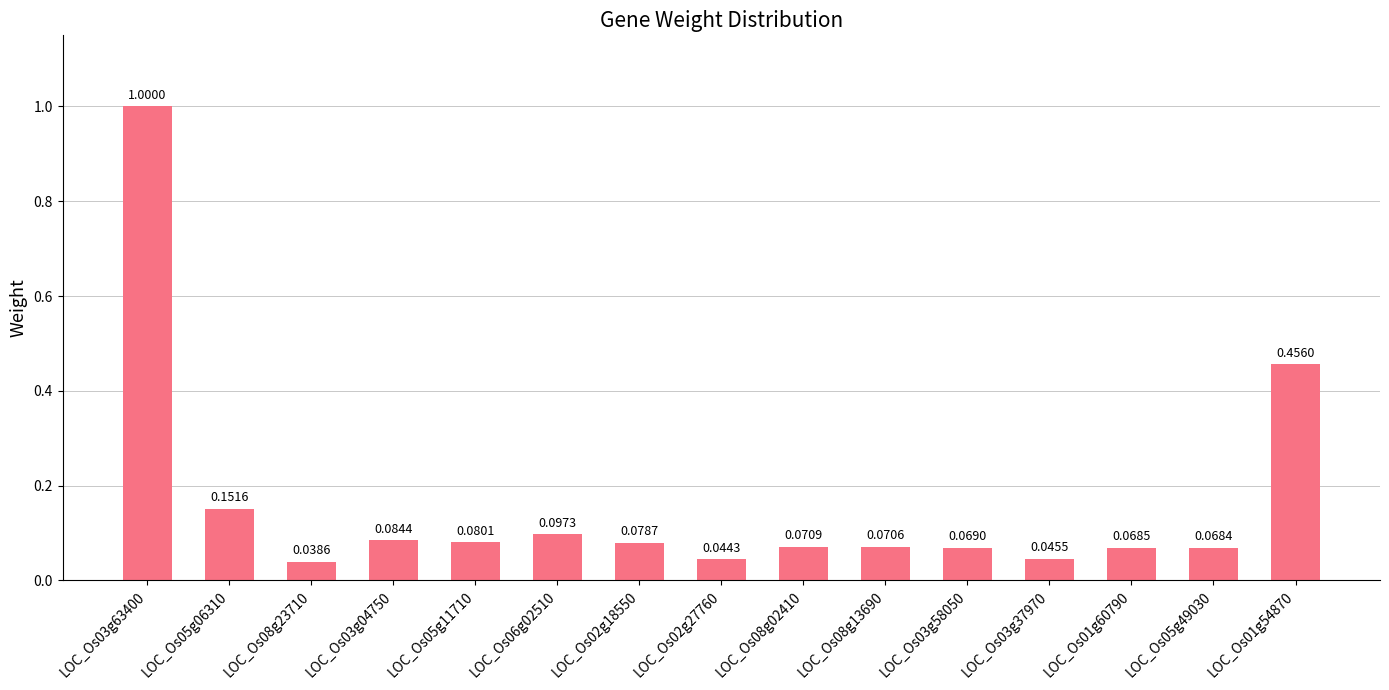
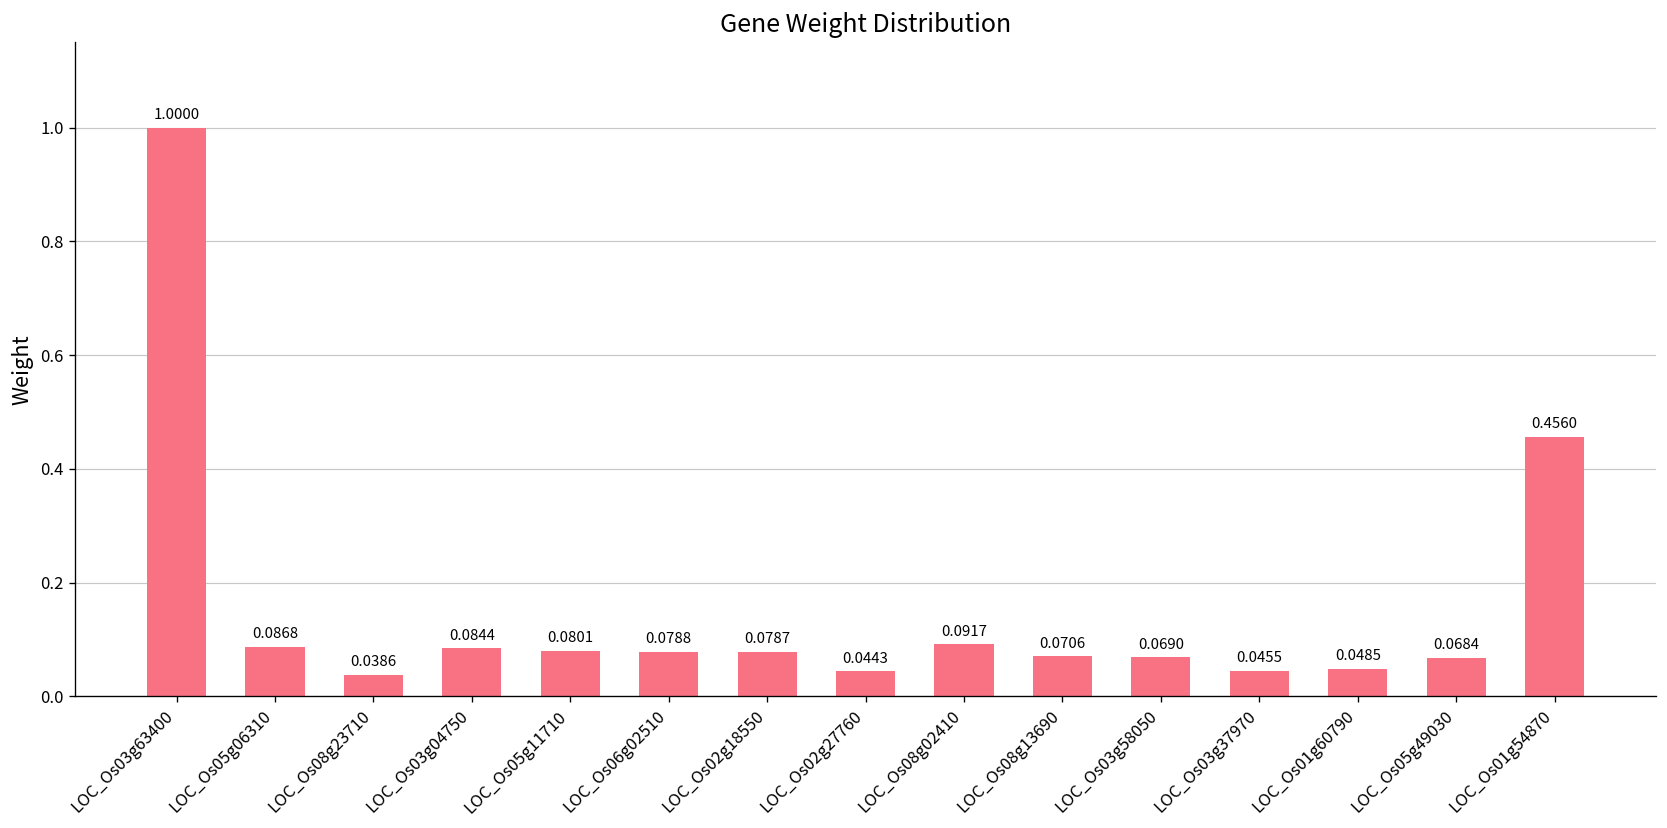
LOC_Os05g06310: 0.1516 -> 0.0868
LOC_Os06g02510: 0.0973 -> 0.0788
LOC_Os08g02410: 0.0709 -> 0.0917
LOC_Os01g60790: 0.0685 -> 0.0485
